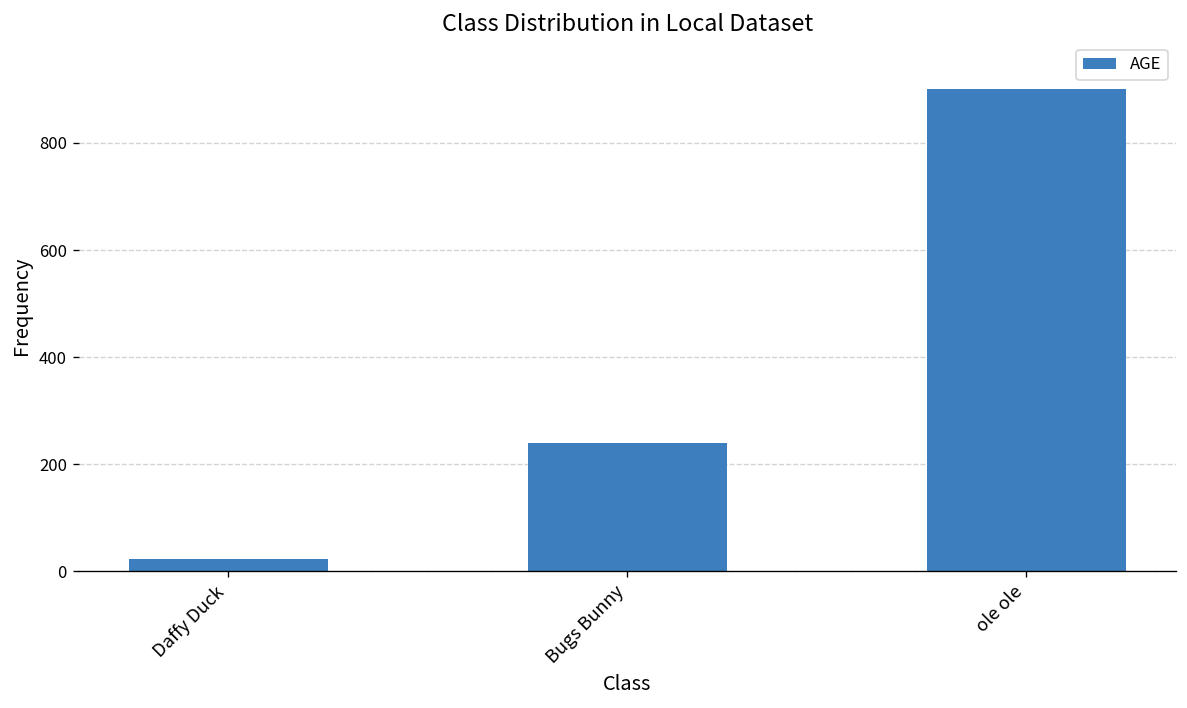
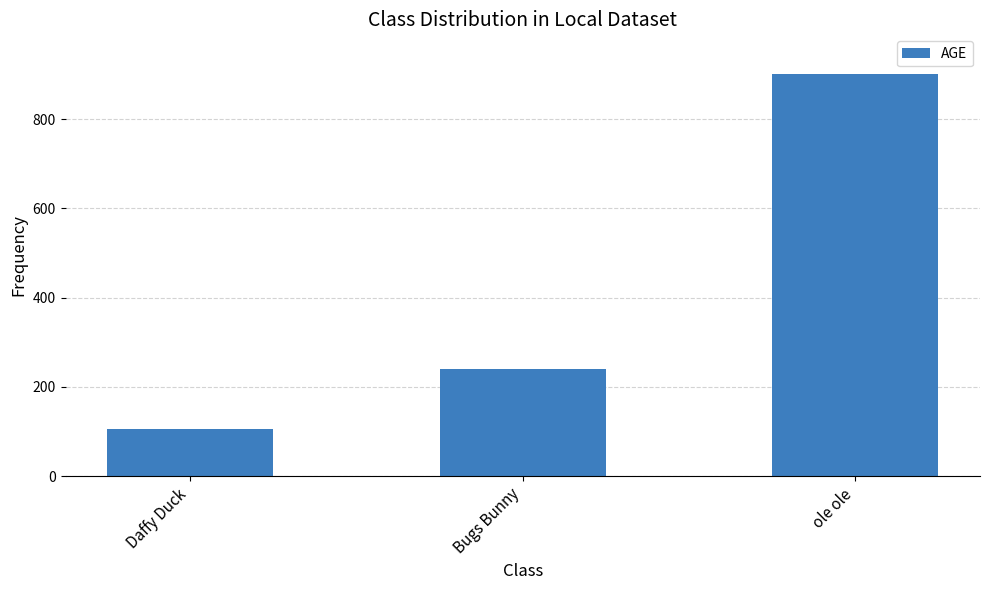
Daffy Duck: 20 -> 110
